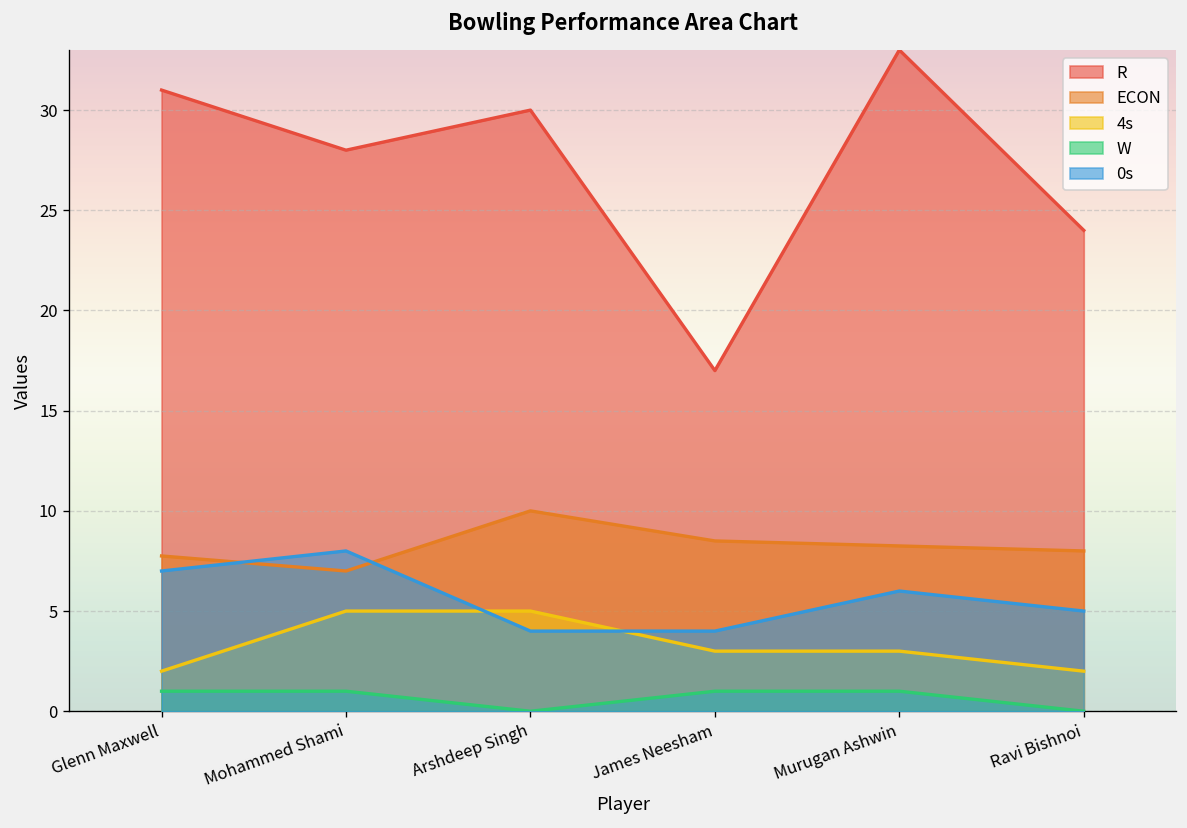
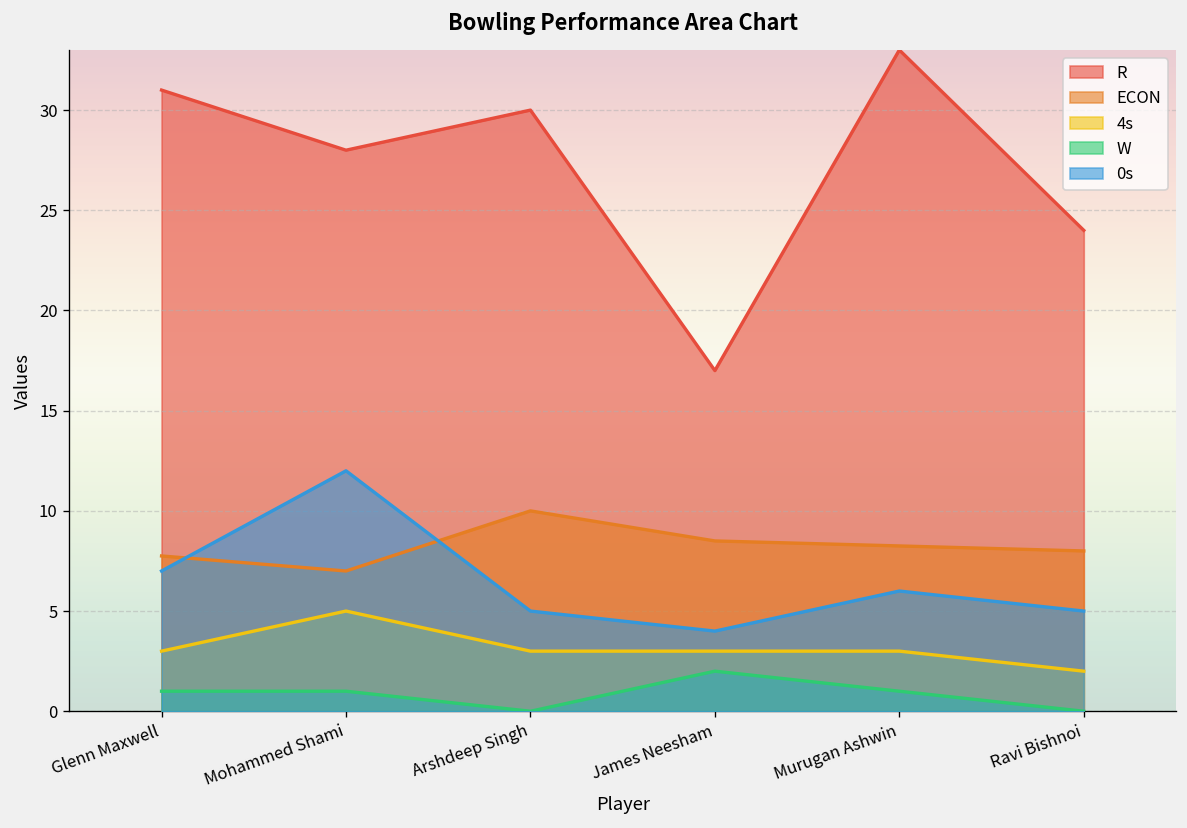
4s, Glenn Maxwell: 2 -> 3
0s, Mohammed Shami: 8 -> 12
4s, Arshdeep Singh: 5 -> 3
0s, Arshdeep Singh: 4 -> 5
W, James Neesham: 1 -> 2
